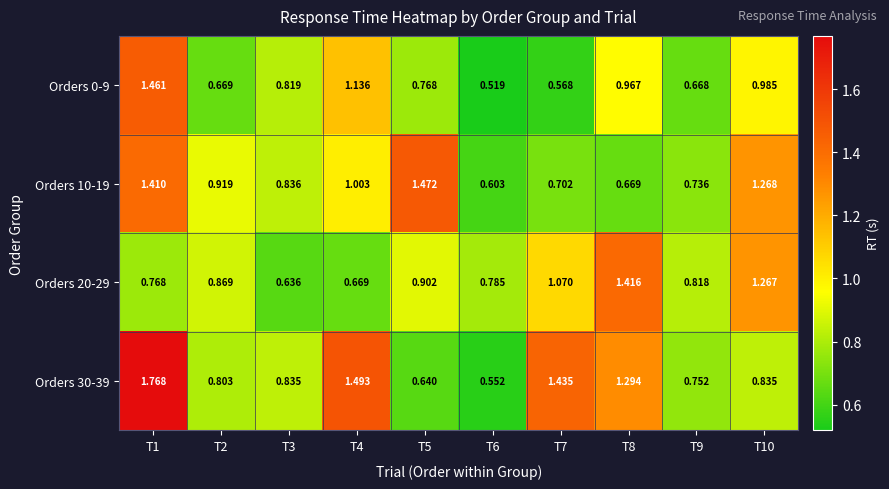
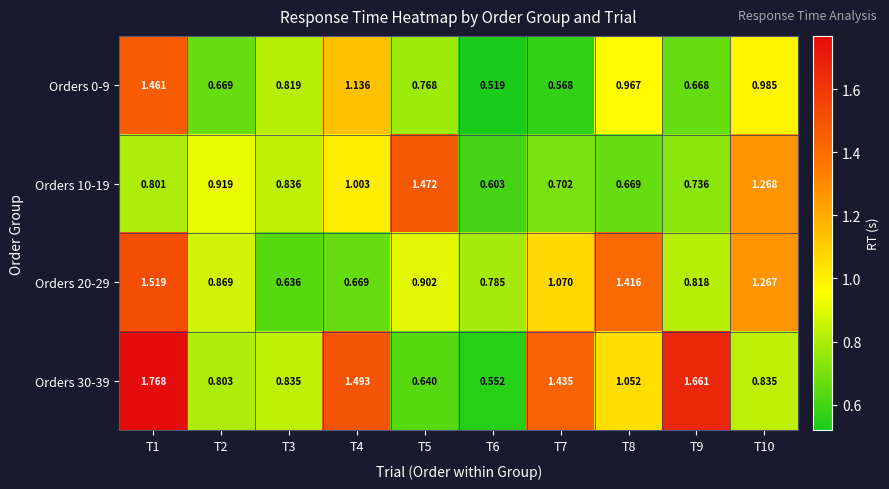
Orders 10-19, T1: 1.410 -> 0.801
Orders 20-29, T1: 0.768 -> 1.519
Orders 30-39, T8: 1.294 -> 1.052
Orders 30-39, T9: 0.752 -> 1.661
